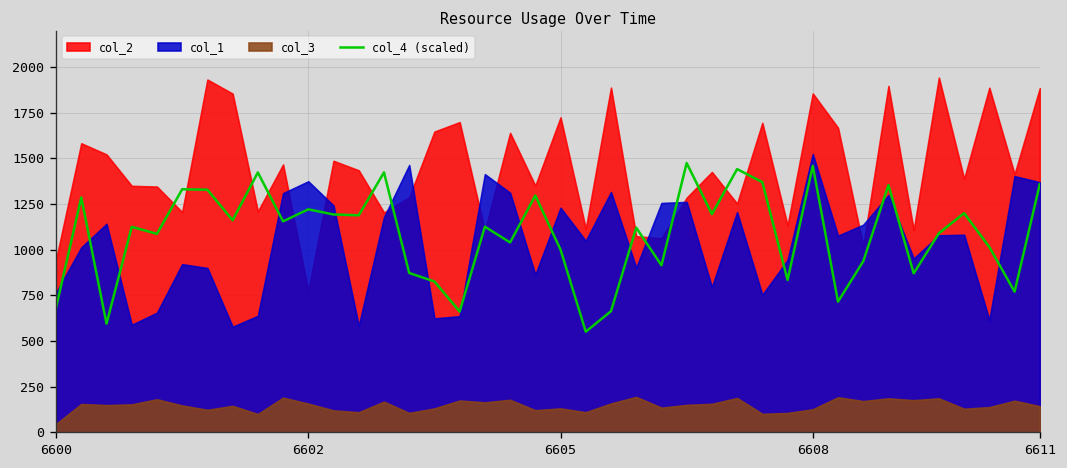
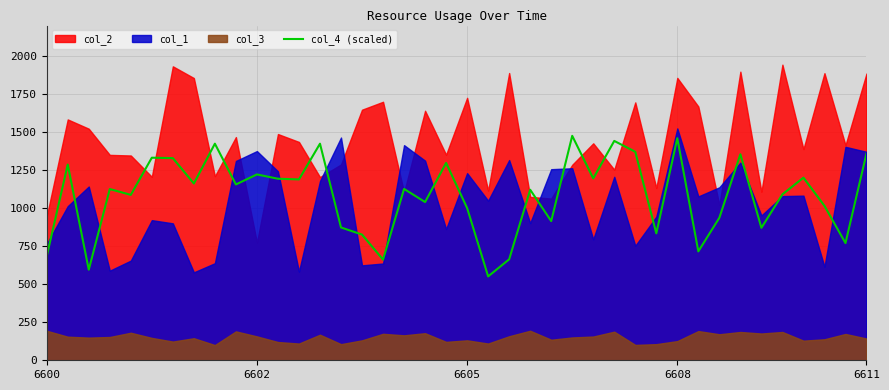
col_3, 6600: 50 -> 190
